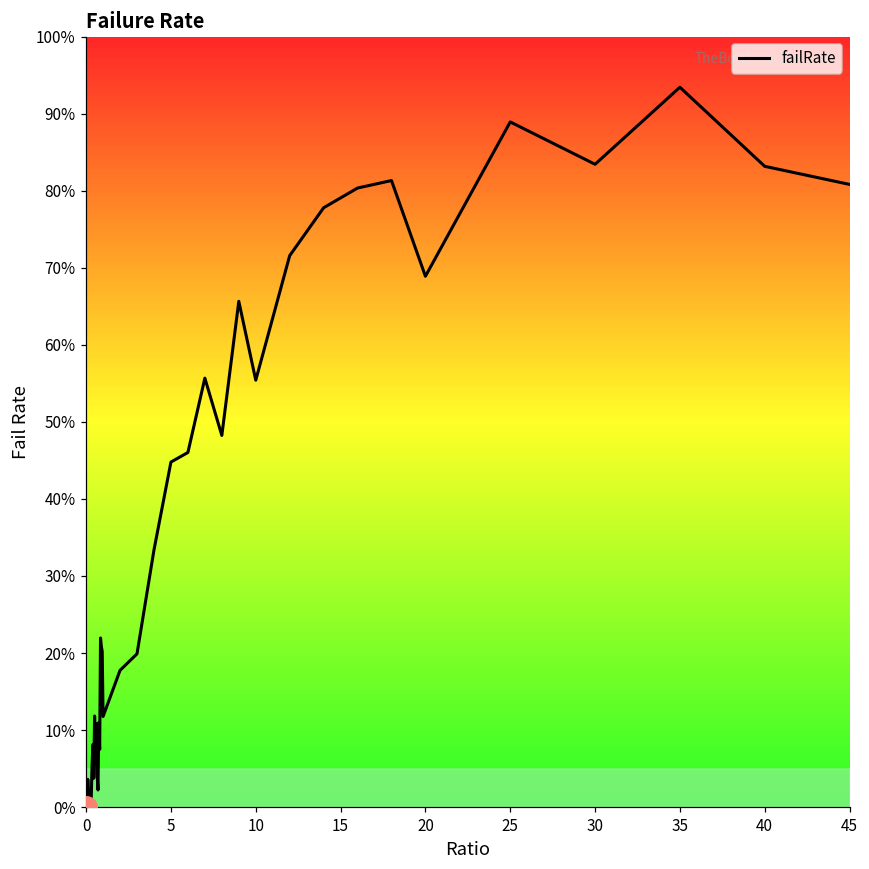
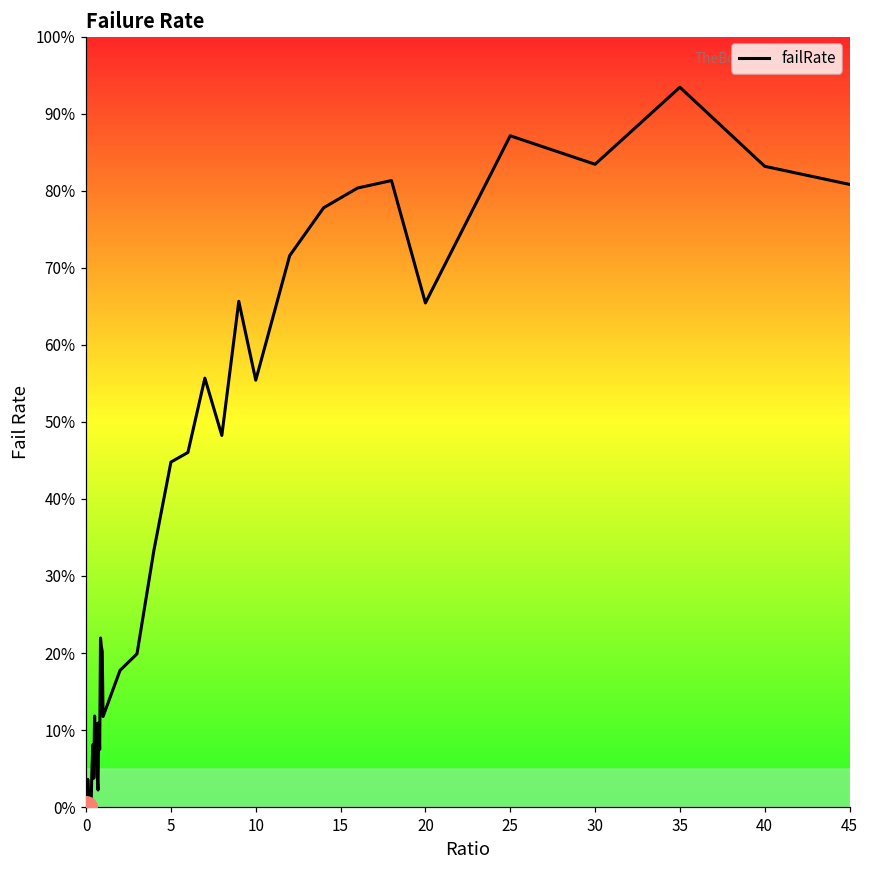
failRate, 20: 69% -> 65%
failRate, 25: 89% -> 87%
